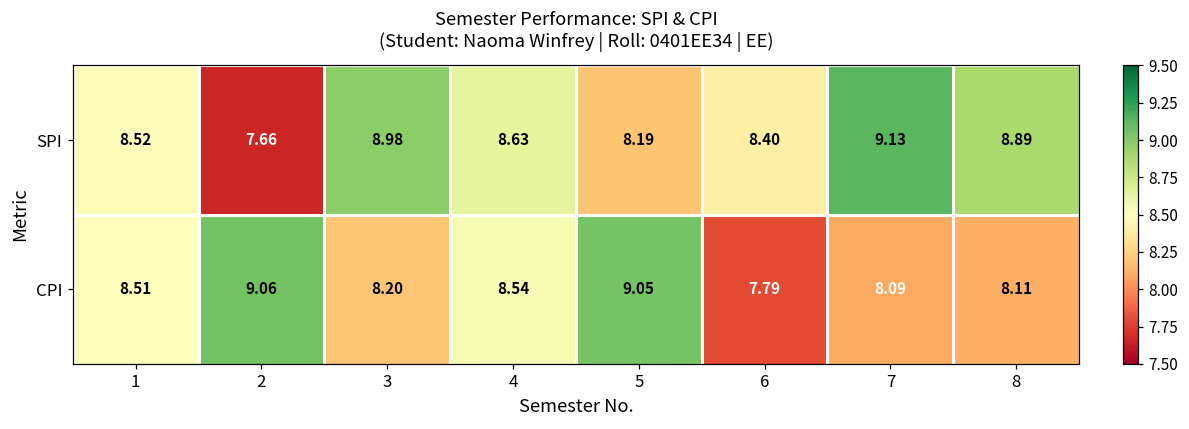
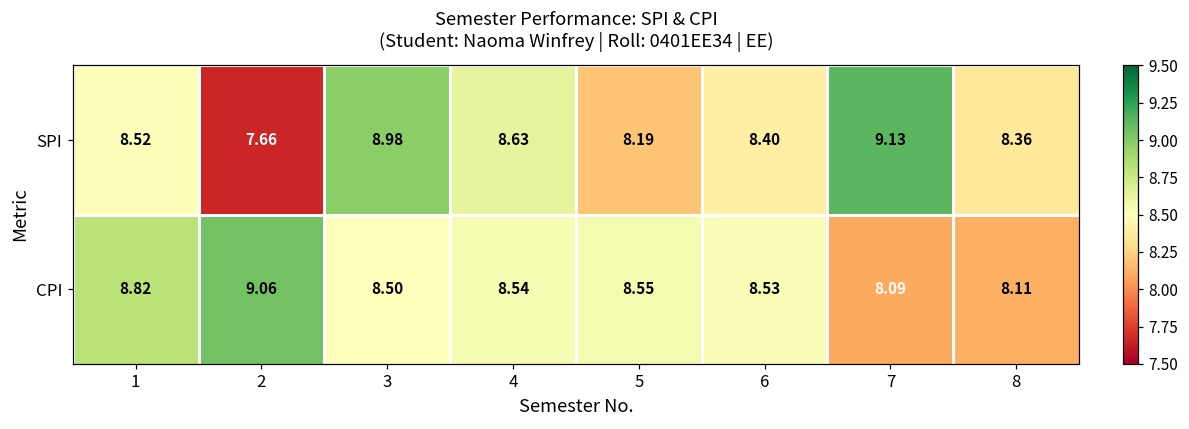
SPI, 8: 8.89 -> 8.36
CPI, 1: 8.51 -> 8.82
CPI, 3: 8.20 -> 8.50
CPI, 5: 9.05 -> 8.55
CPI, 6: 7.79 -> 8.53
